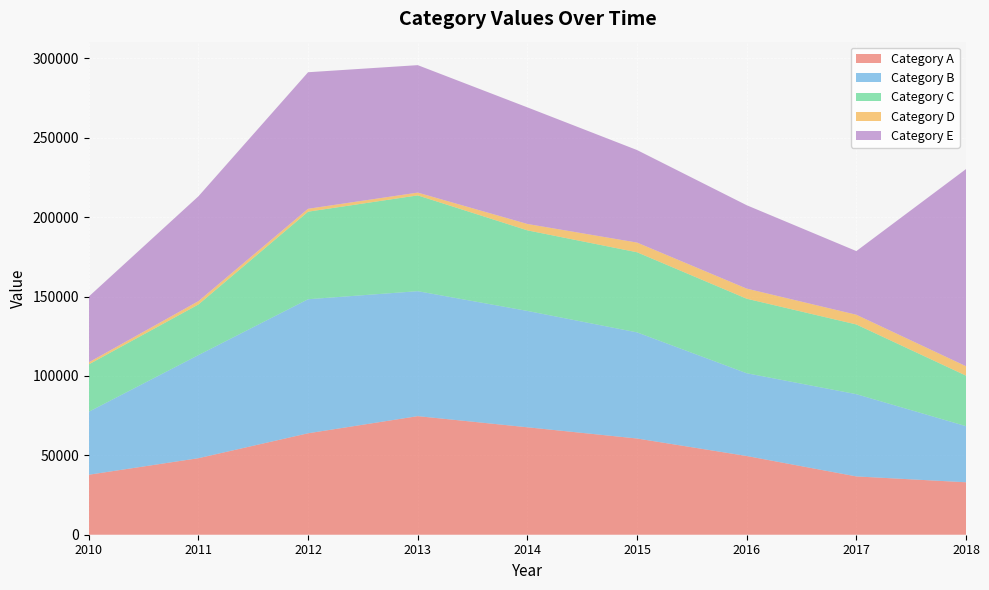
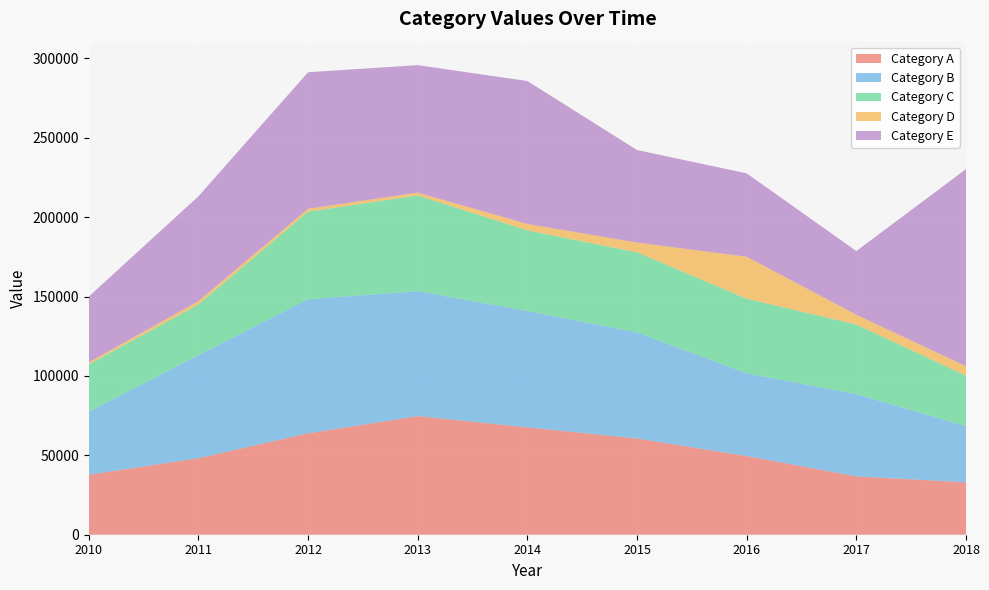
Category E, 2014: 73000 -> 90000
Category D, 2016: 6000 -> 26000
